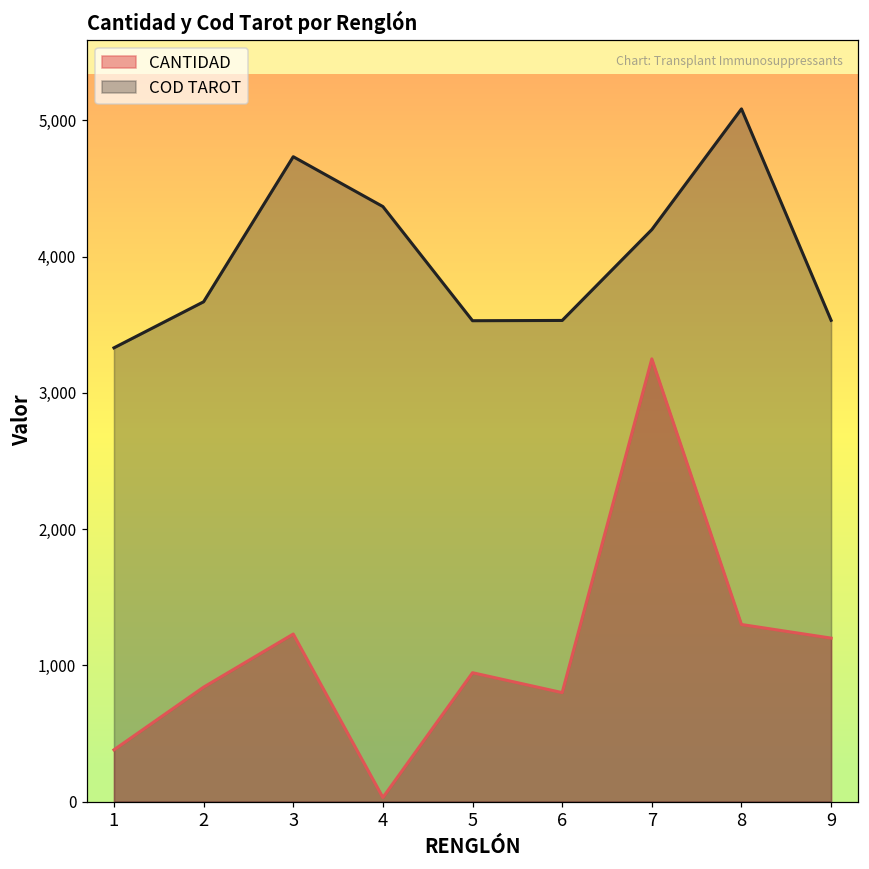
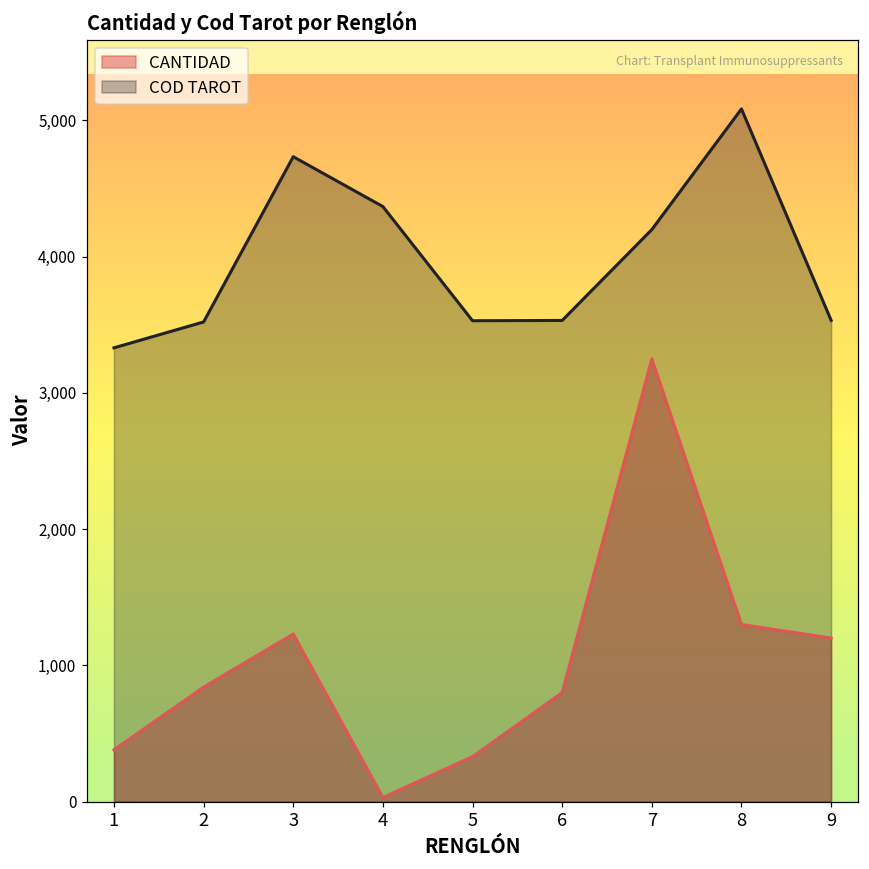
COD TAROT, 2: 3,670 -> 3,520
CANTIDAD, 5: 950 -> 330
